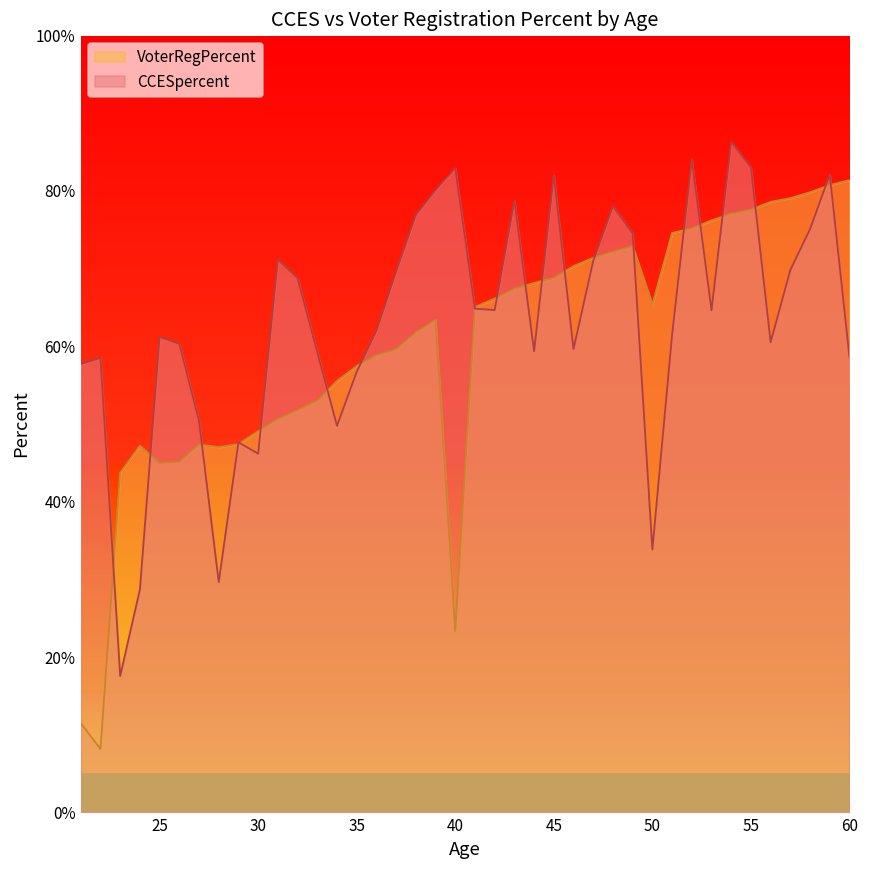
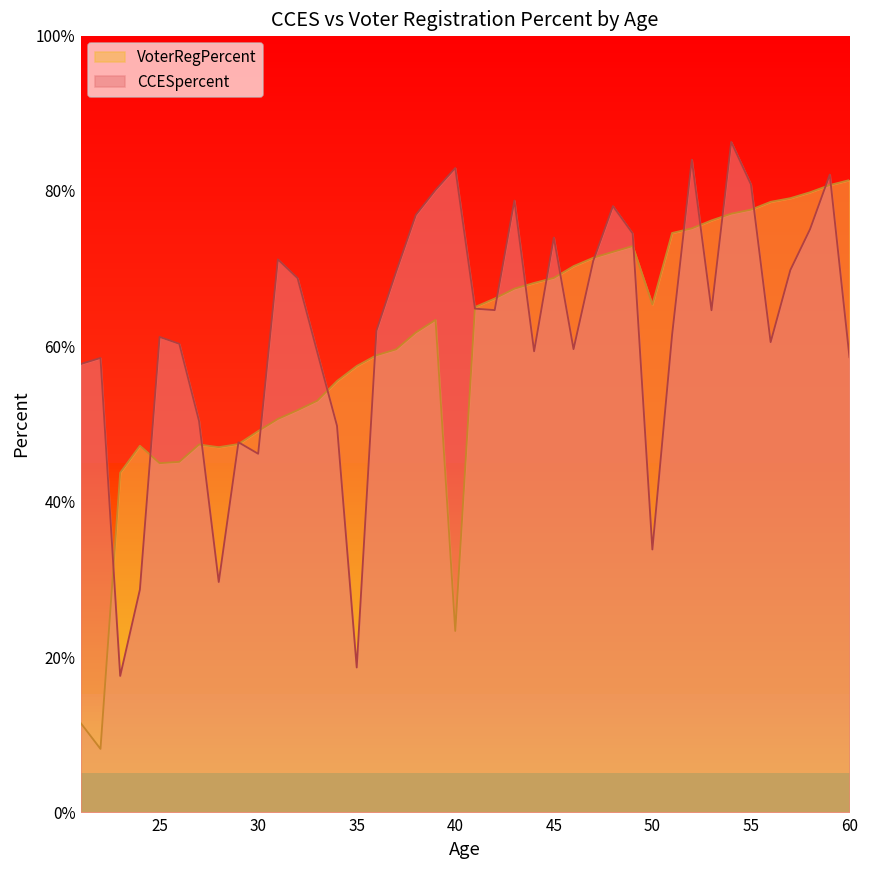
CCESpercent, 35: 57% -> 19%
CCESpercent, 45: 82% -> 74%
CCESpercent, 55: 83% -> 81%
